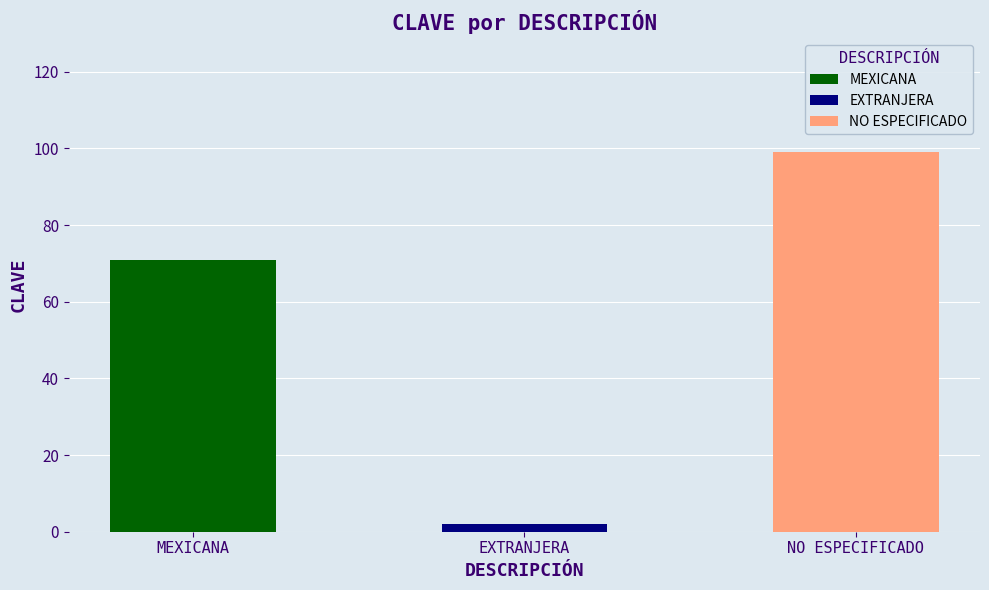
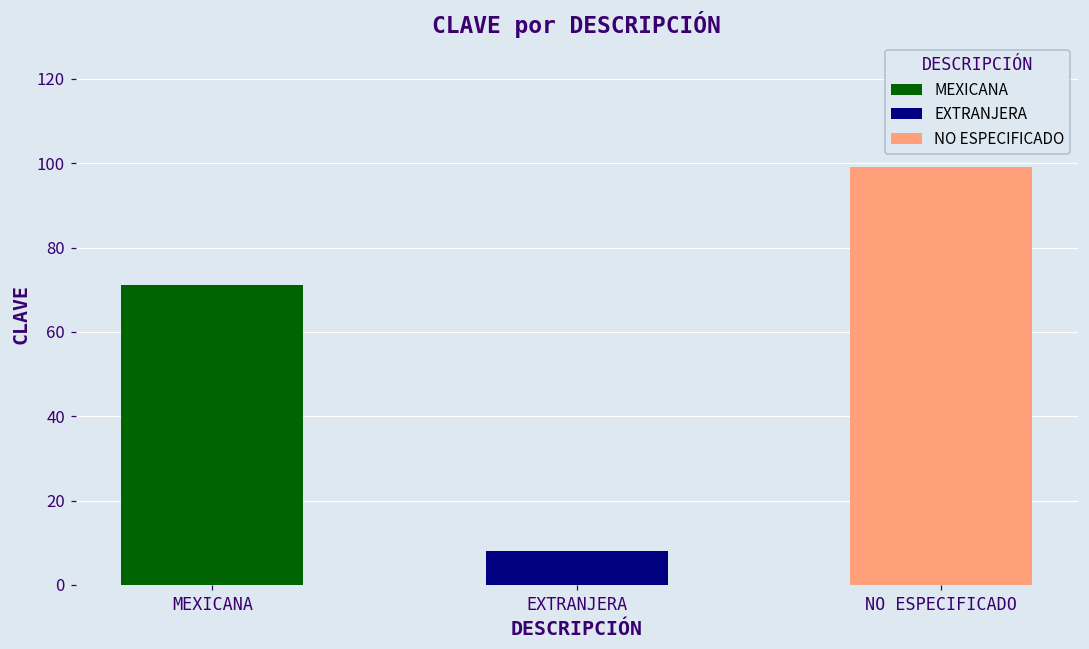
EXTRANJERA: 2 -> 8
